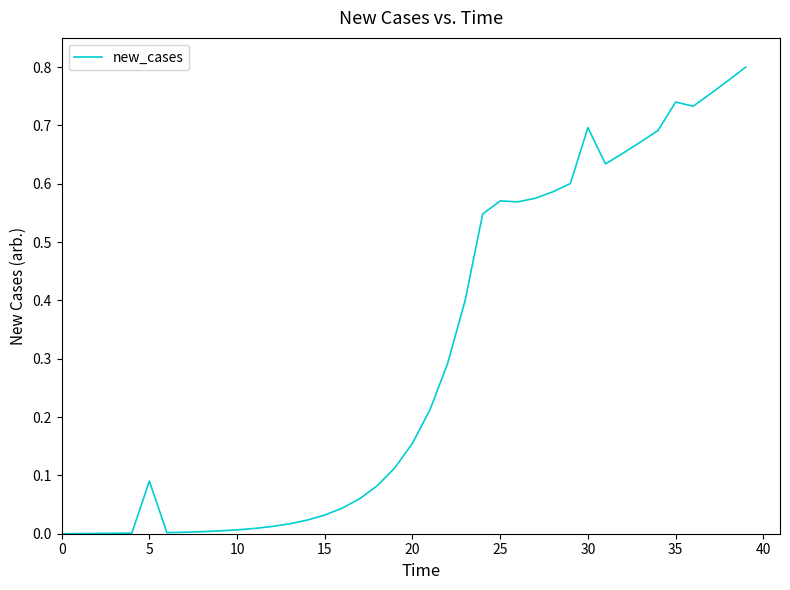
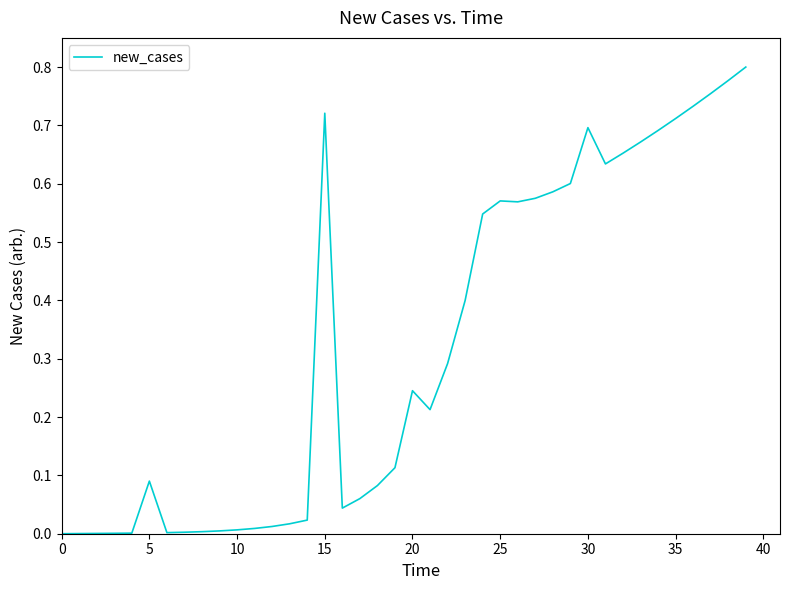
15: 0.03 -> 0.72
20: 0.16 -> 0.25
35: 0.74 -> 0.71
